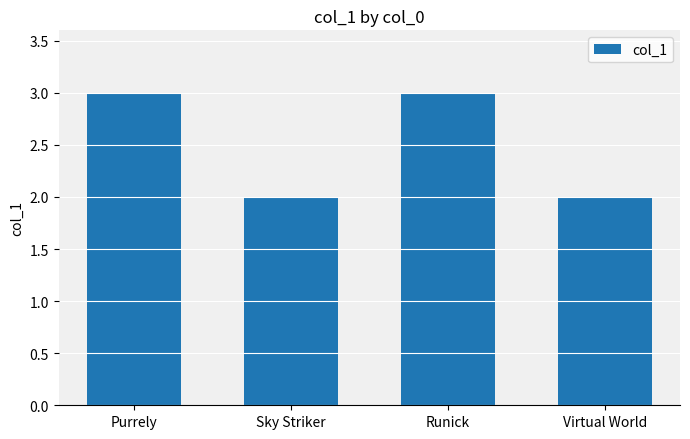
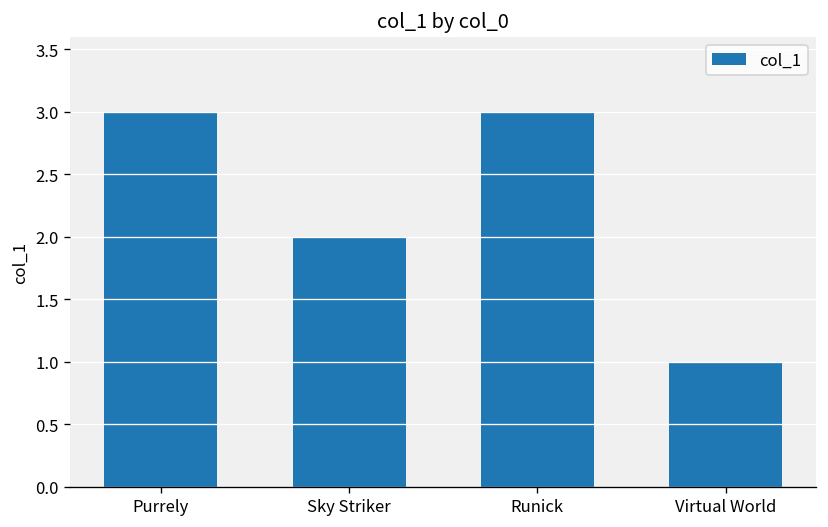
Virtual World: 2 -> 1
